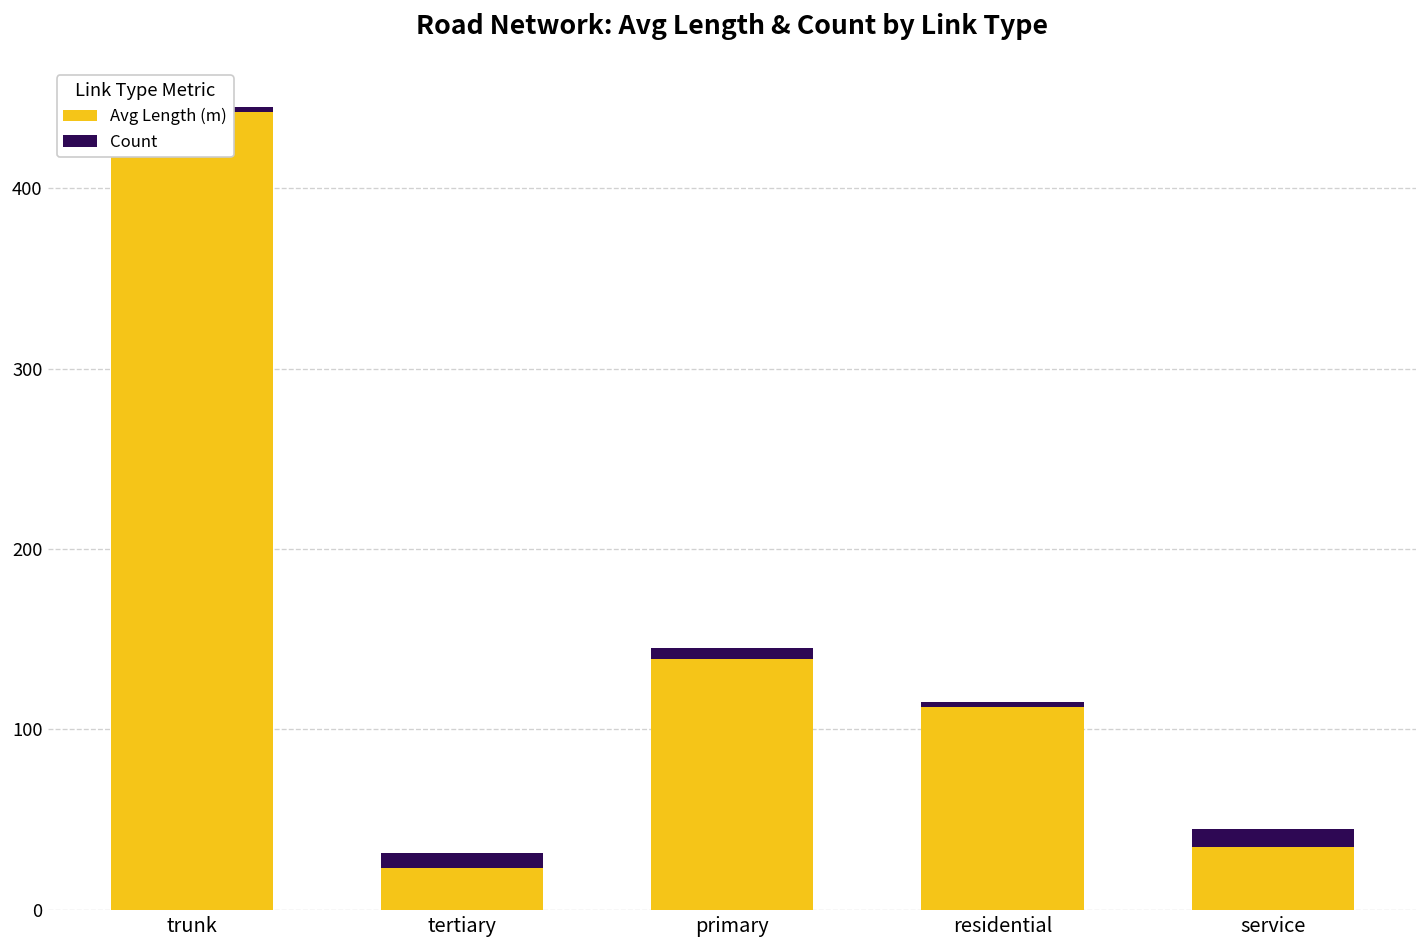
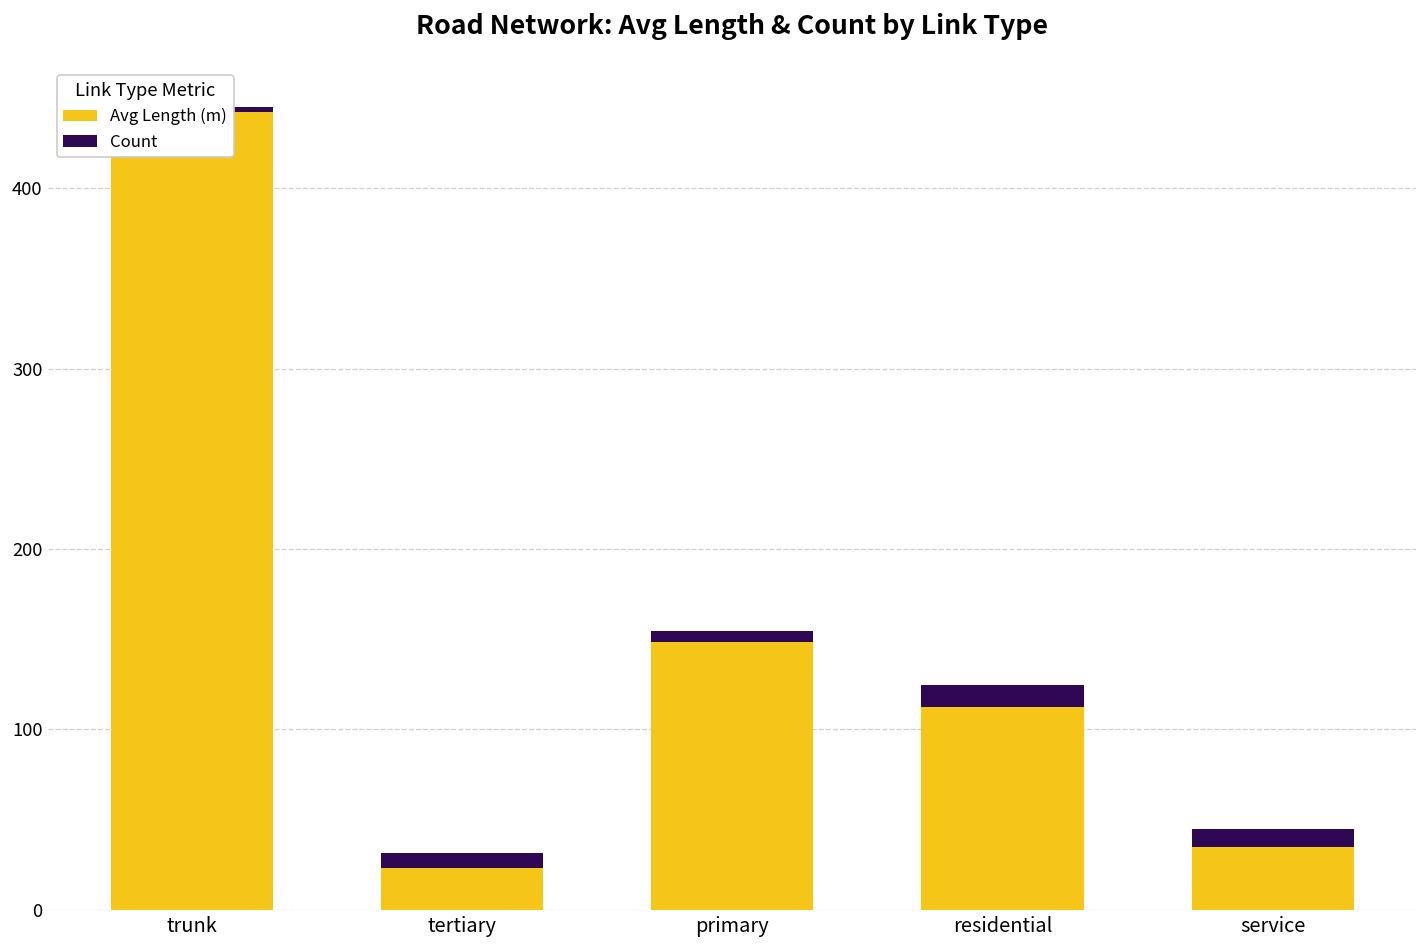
Avg Length (m), primary: 139 -> 148
Count, residential: 3 -> 12
